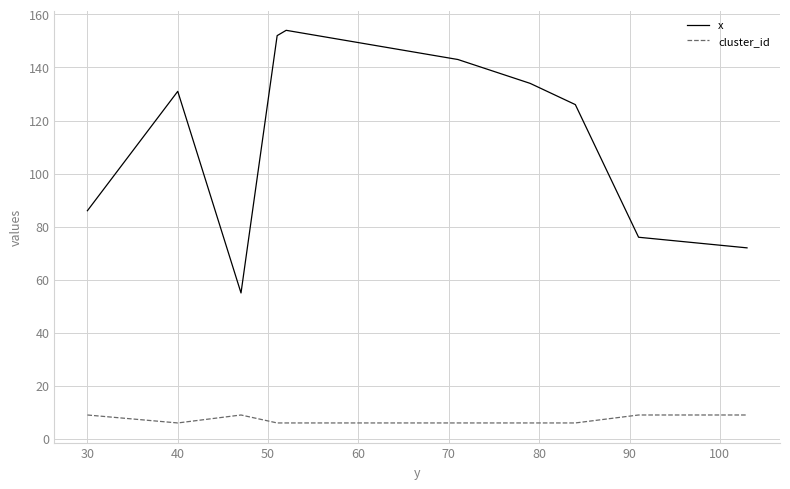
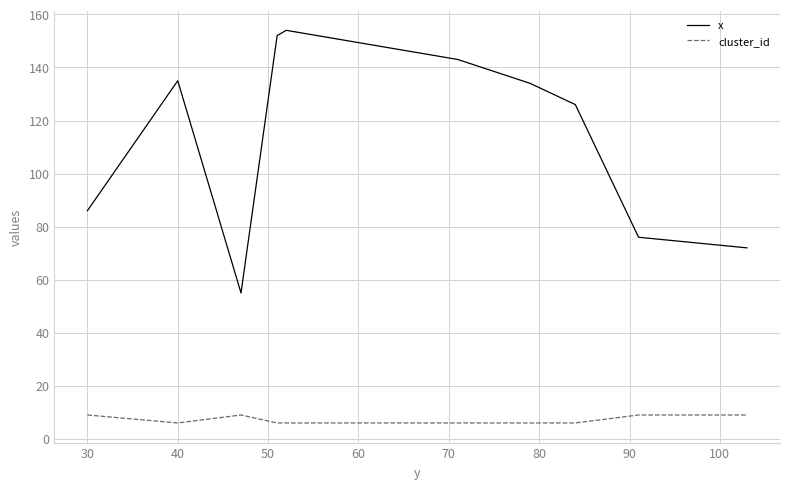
x, 40: 131 -> 135
